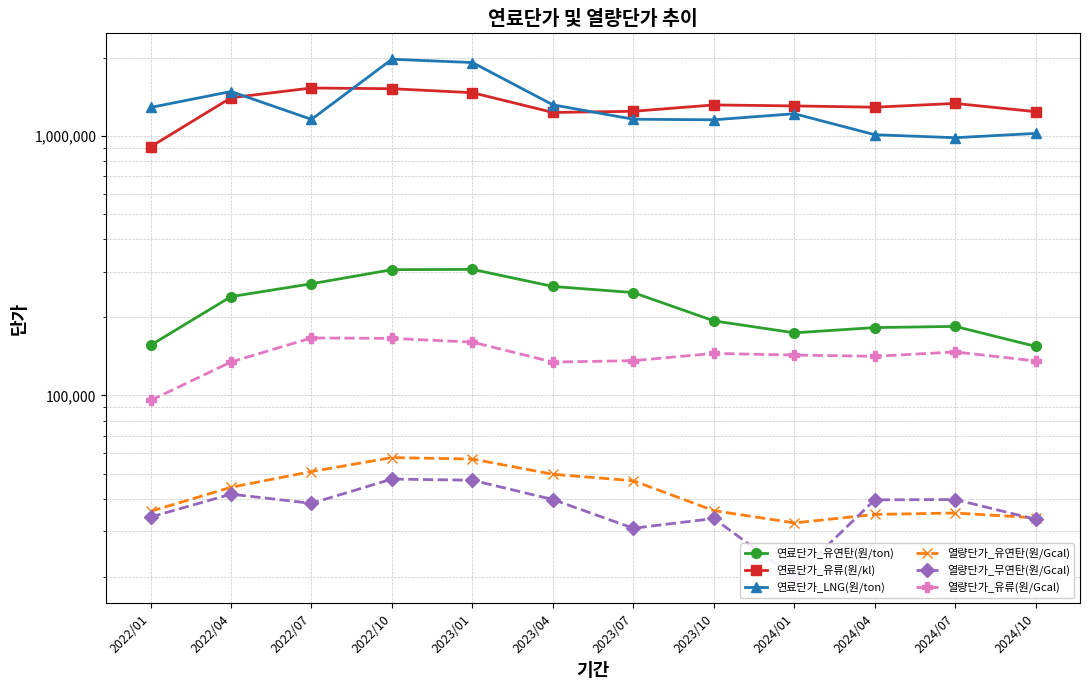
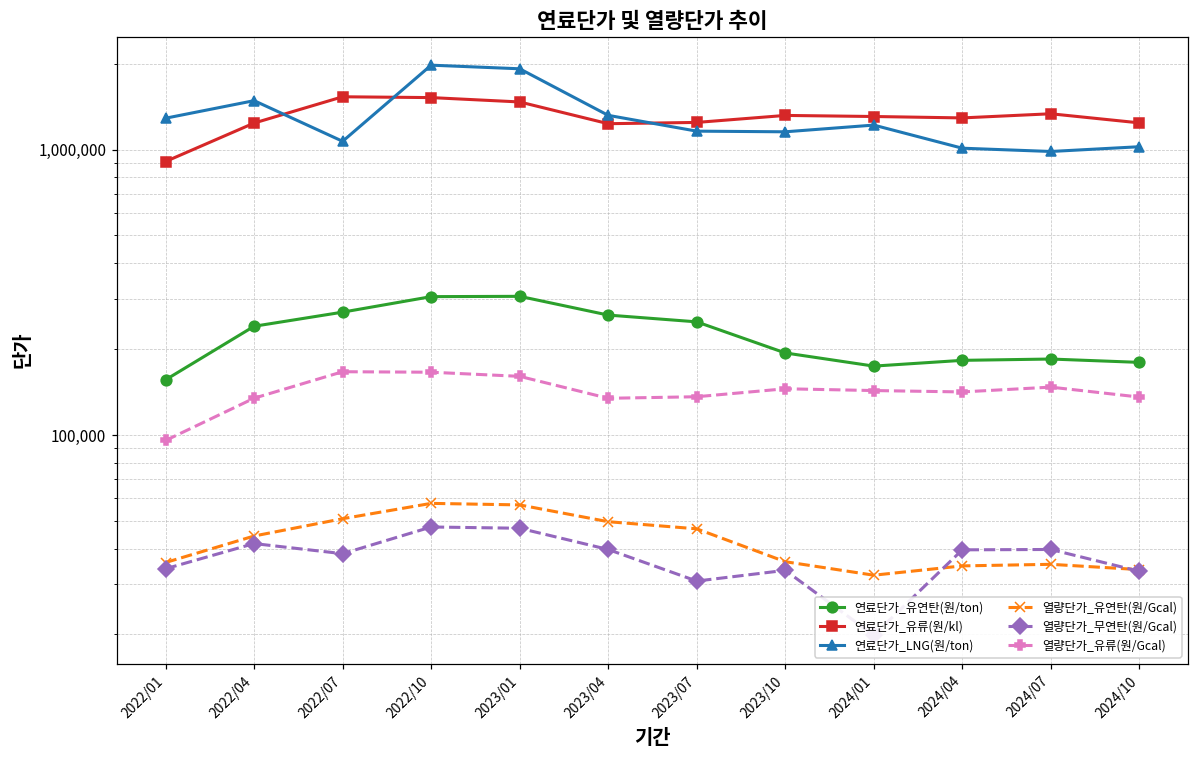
연료단가_유류(원/kl), 2022/04: 1,400,000 -> 1,200,000
연료단가_LNG(원/ton), 2022/07: 1,200,000 -> 1,070,000
연료단가_유연탄(원/ton), 2024/10: 150,000 -> 180,000
